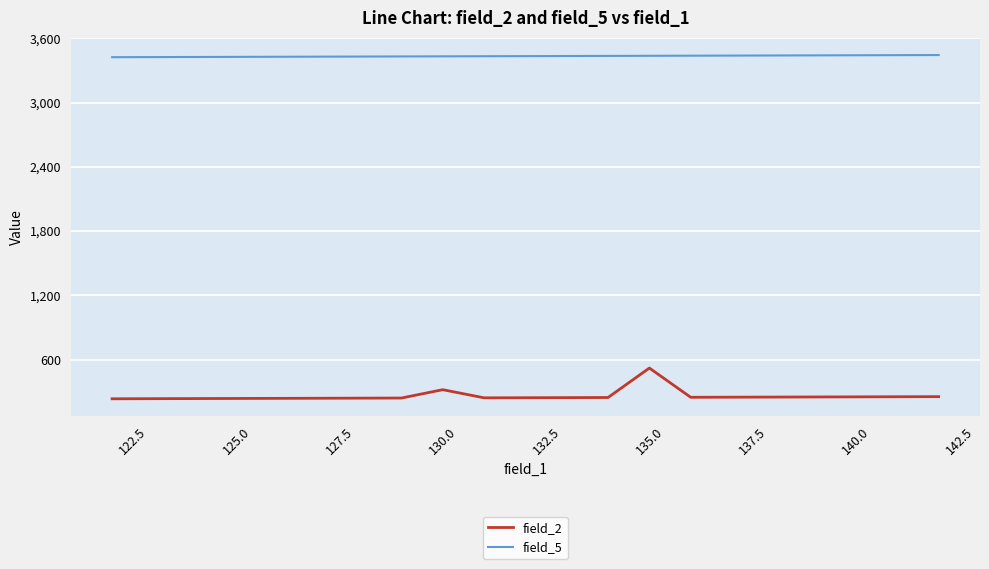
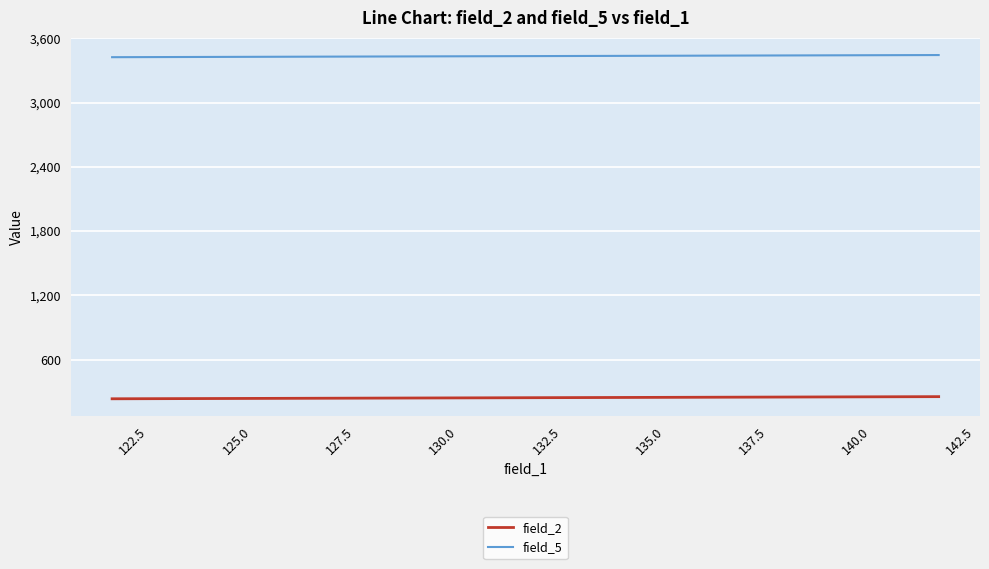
field_2, 130.0: 320 -> 240
field_2, 135.0: 520 -> 250
